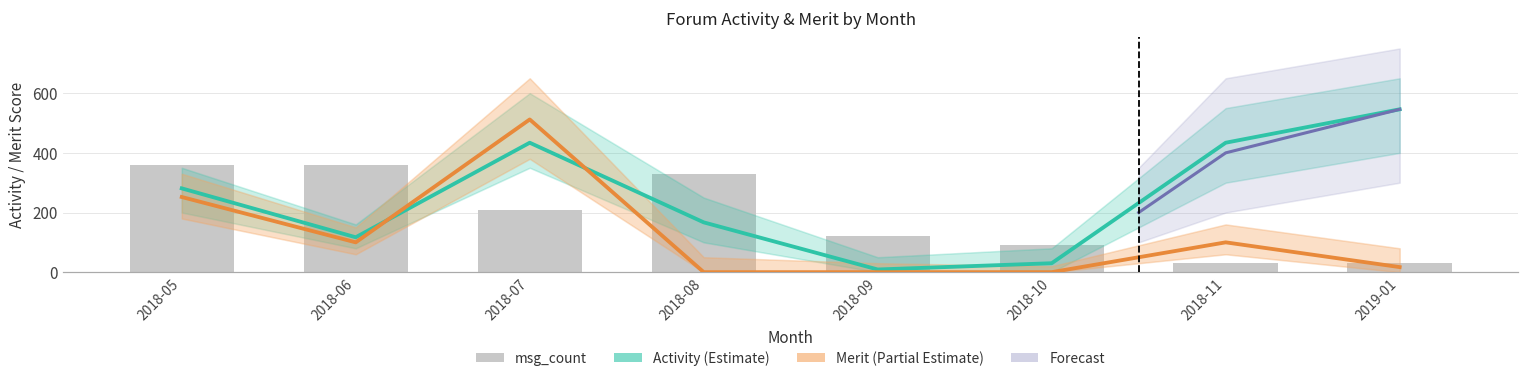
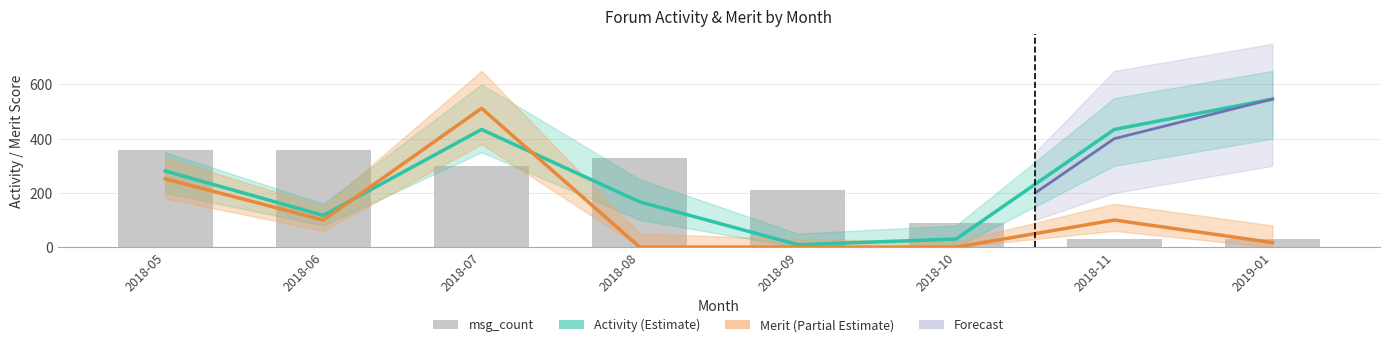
msg_count, 2018-07: 210 -> 300
msg_count, 2018-09: 120 -> 210
